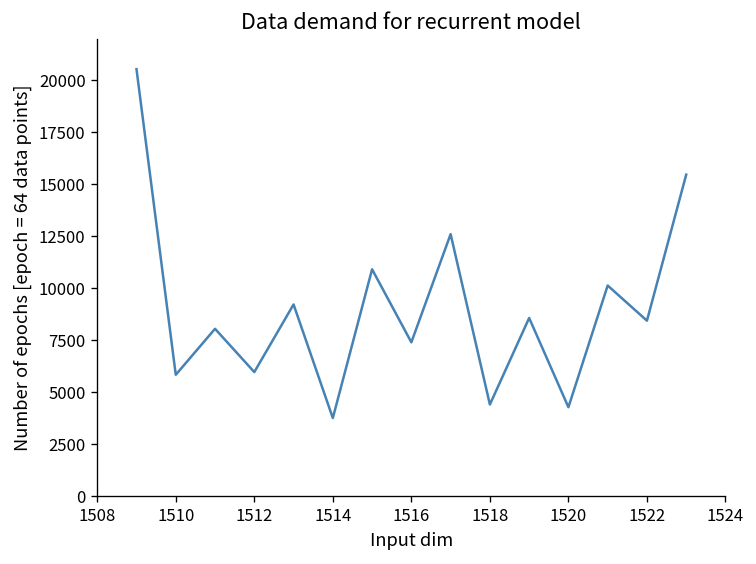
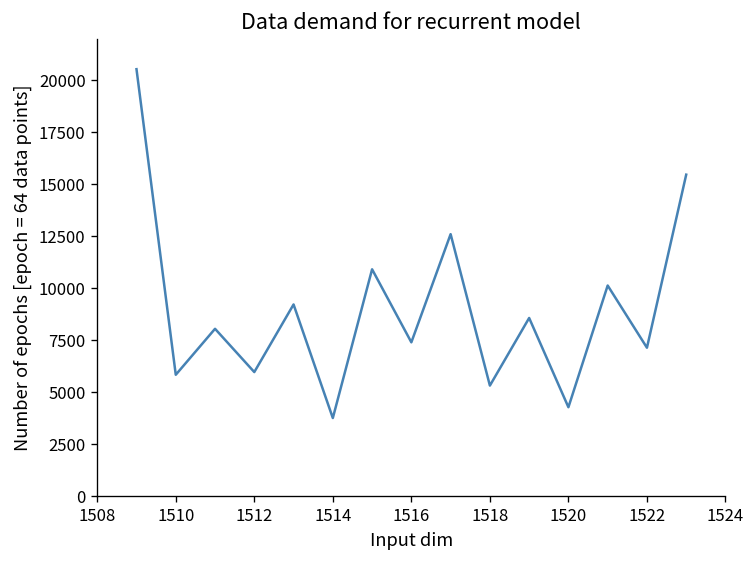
1518: 4400 -> 5300
1522: 8500 -> 7200
